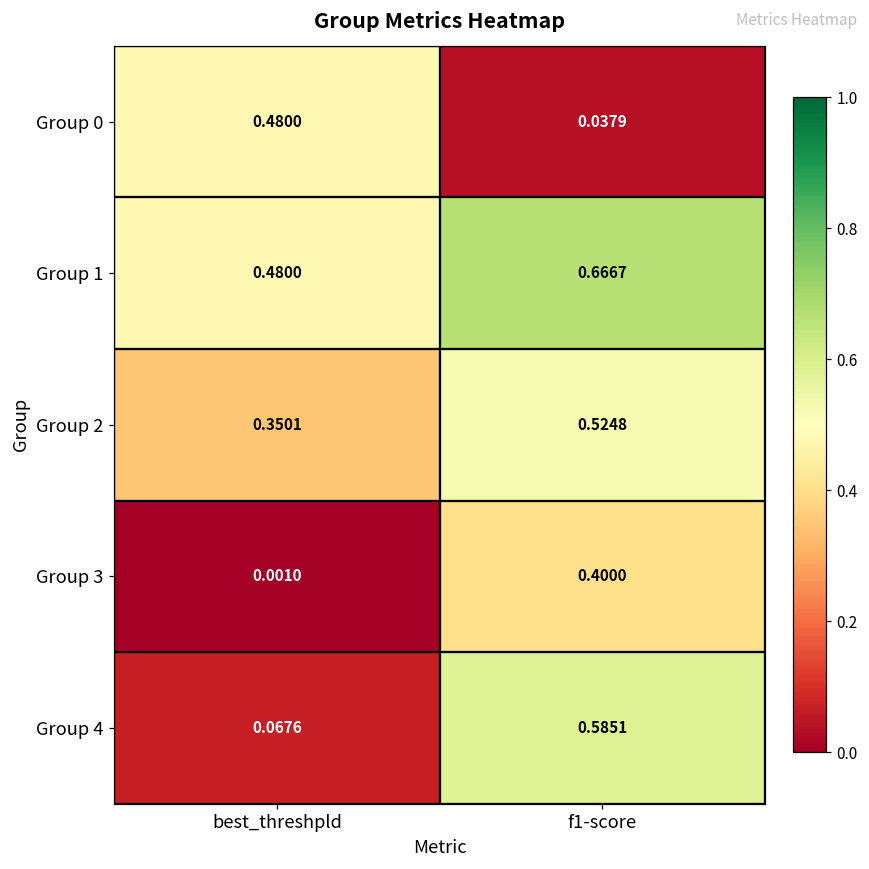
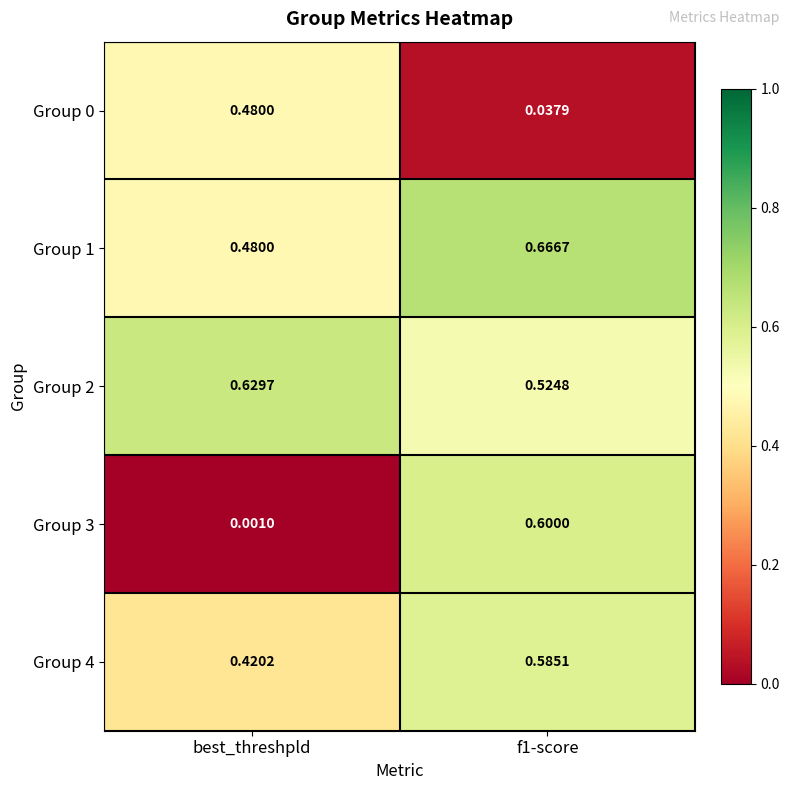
Group 2, best_threshpld: 0.3501 -> 0.6297
Group 3, f1-score: 0.4000 -> 0.6000
Group 4, best_threshpld: 0.0676 -> 0.4202
